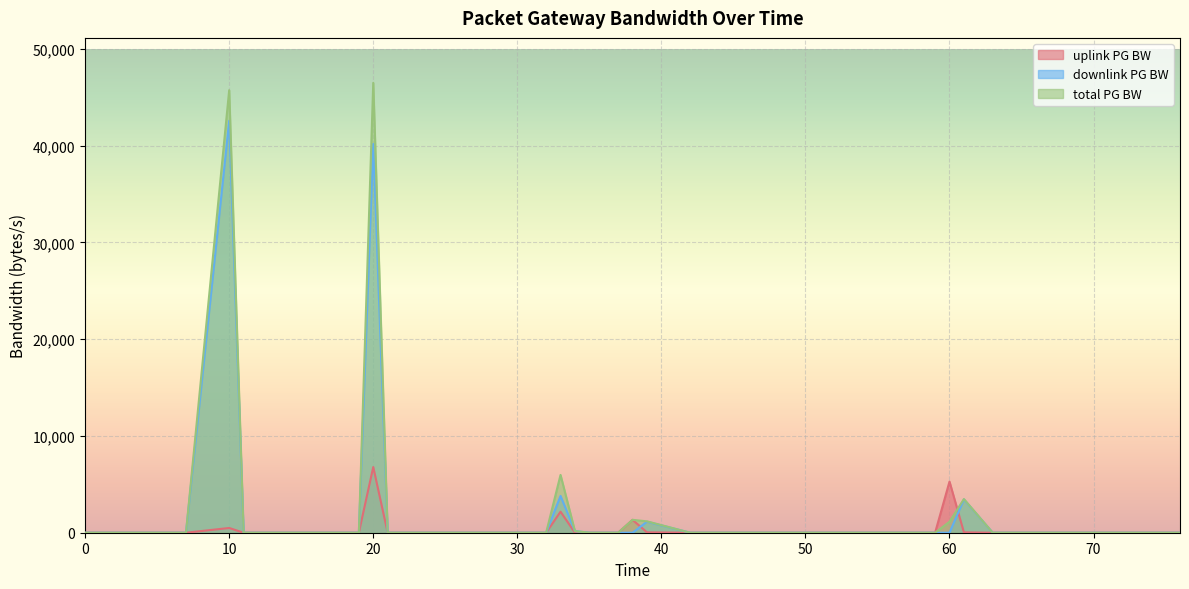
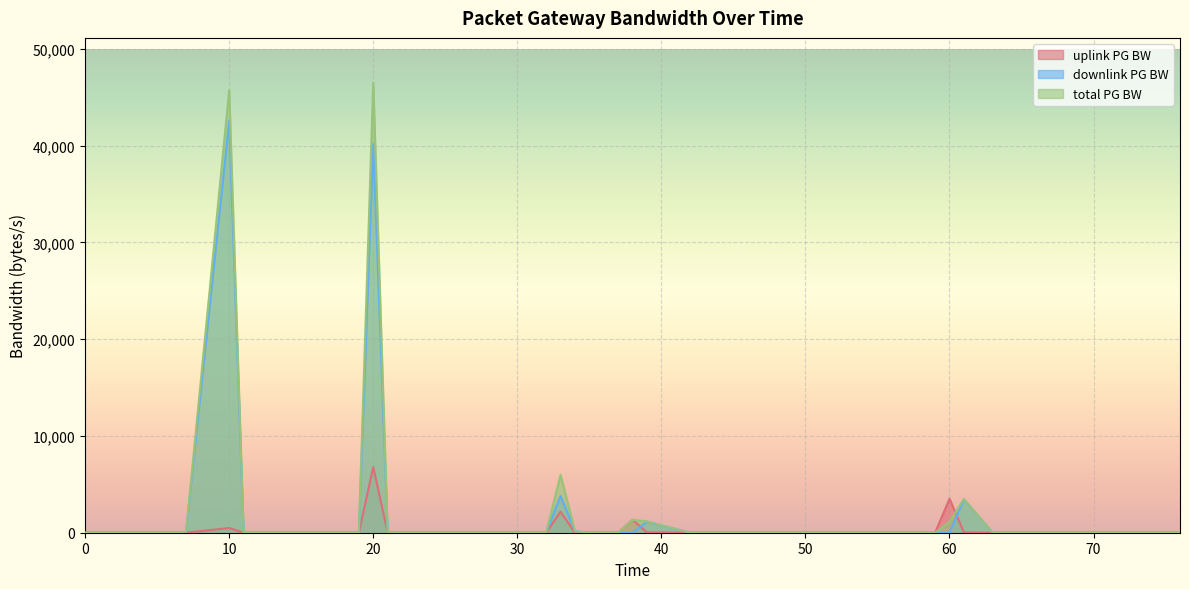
uplink PG BW, 60: 5,000 -> 4,000
